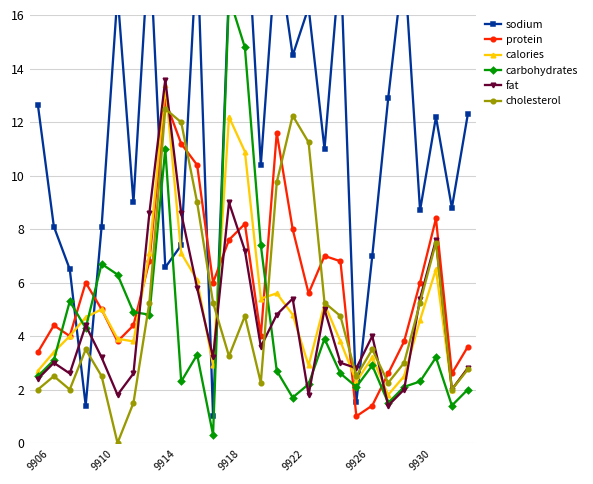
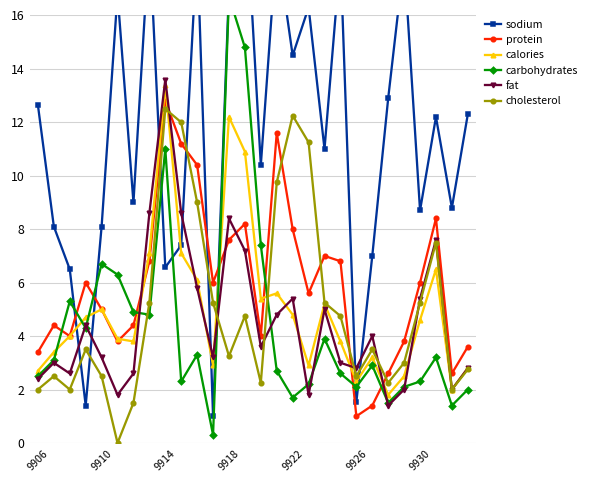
fat, 9918: 9.0 -> 8.4
